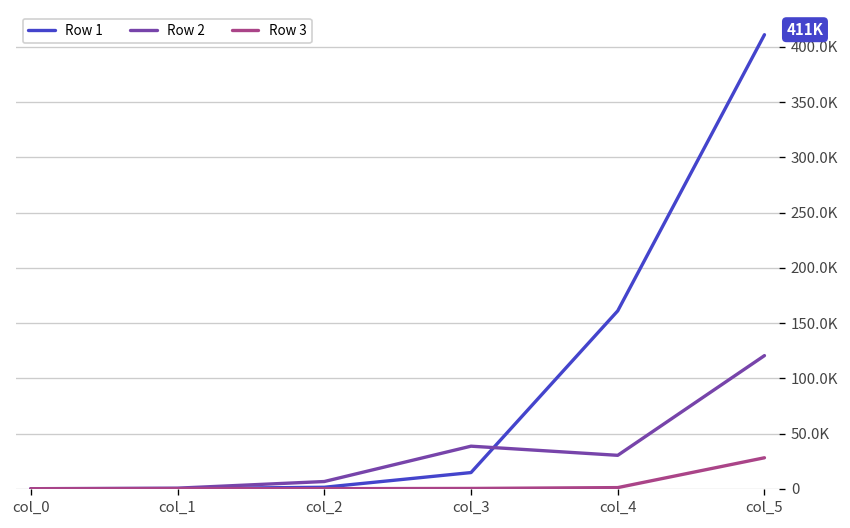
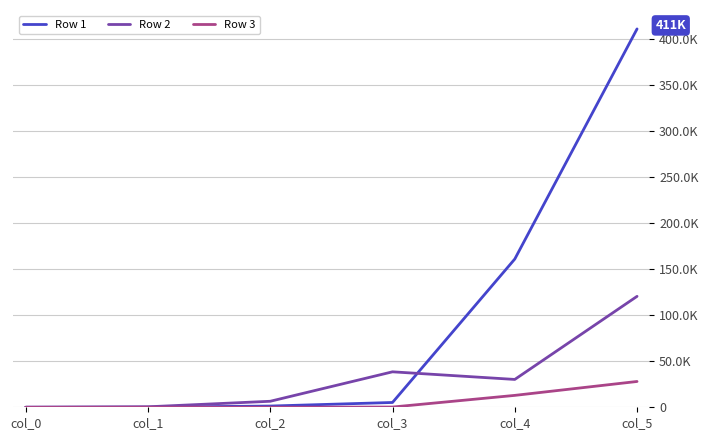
Row 1, col_3: 15000 -> 5000
Row 3, col_4: 0 -> 10000
